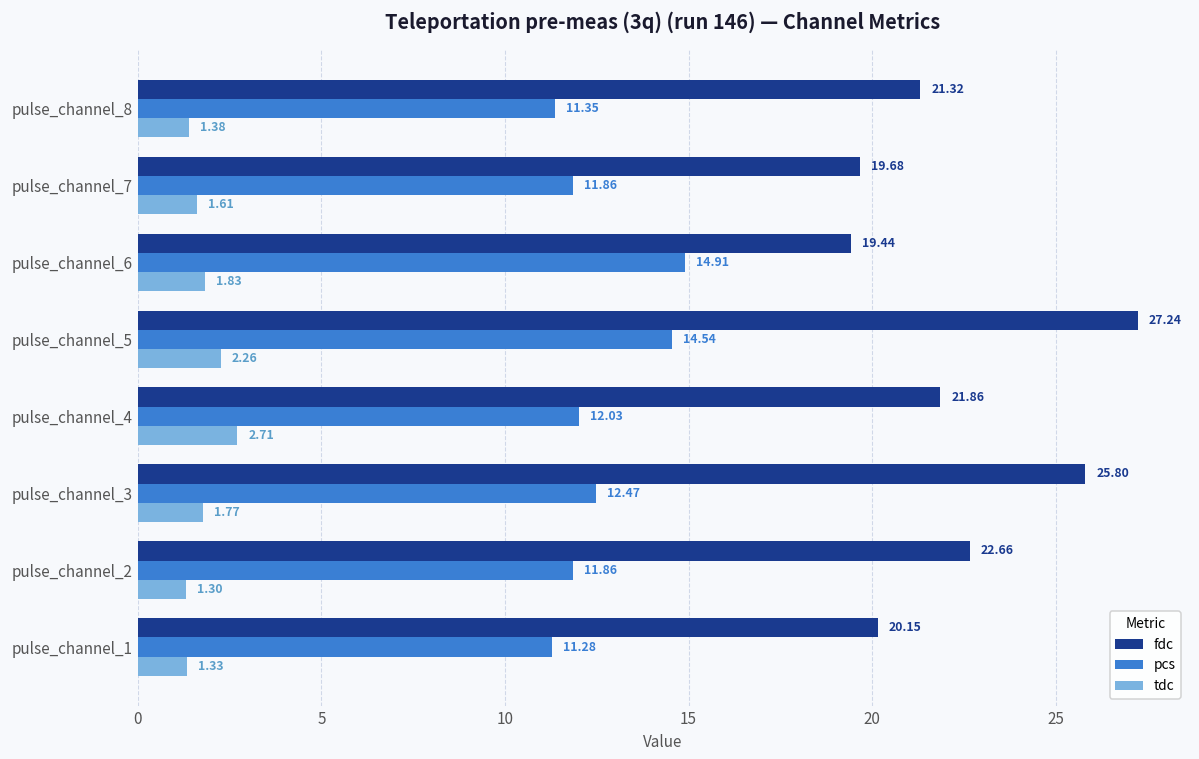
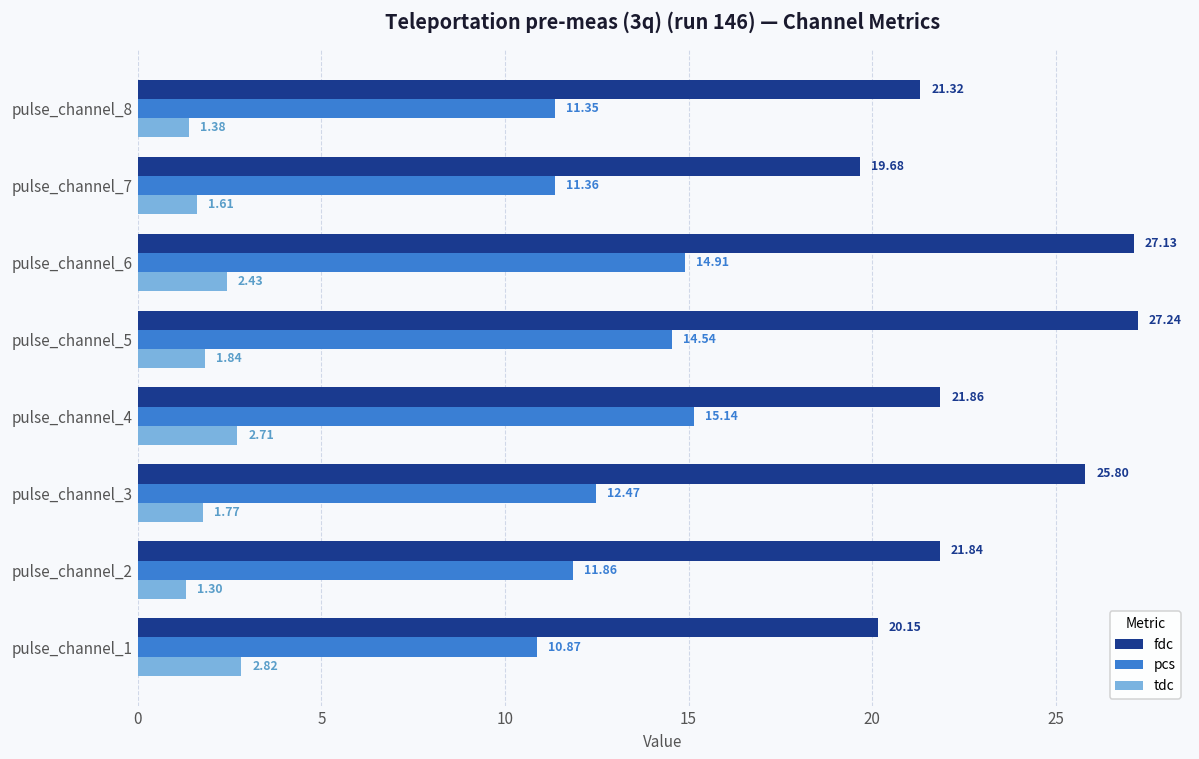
pcs, pulse_channel_7: 11.86 -> 11.36
fdc, pulse_channel_6: 19.44 -> 27.13
tdc, pulse_channel_6: 1.83 -> 2.43
tdc, pulse_channel_5: 2.26 -> 1.84
pcs, pulse_channel_4: 12.03 -> 15.14
fdc, pulse_channel_2: 22.66 -> 21.84
pcs, pulse_channel_1: 11.28 -> 10.87
tdc, pulse_channel_1: 1.33 -> 2.82
